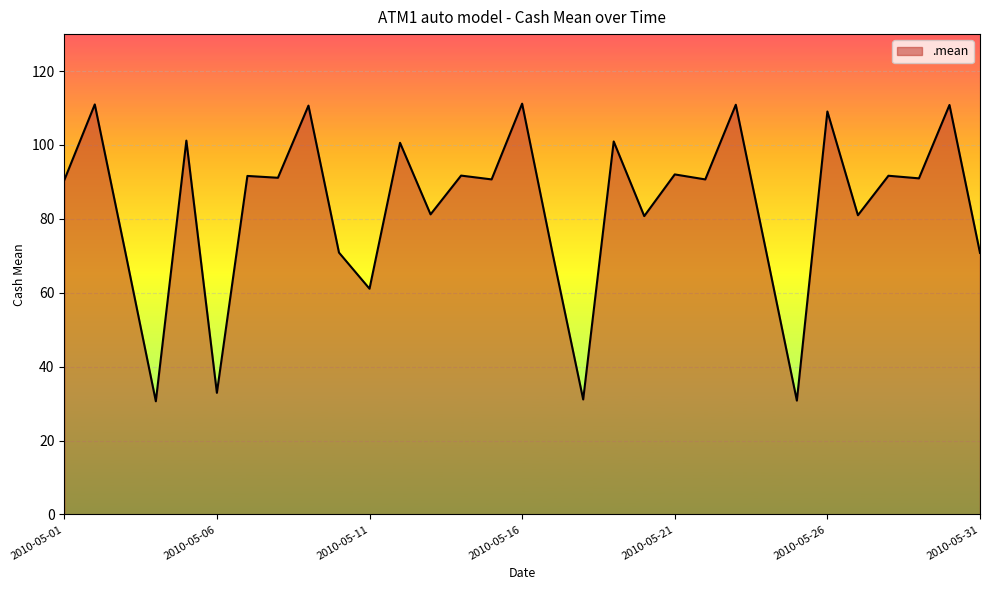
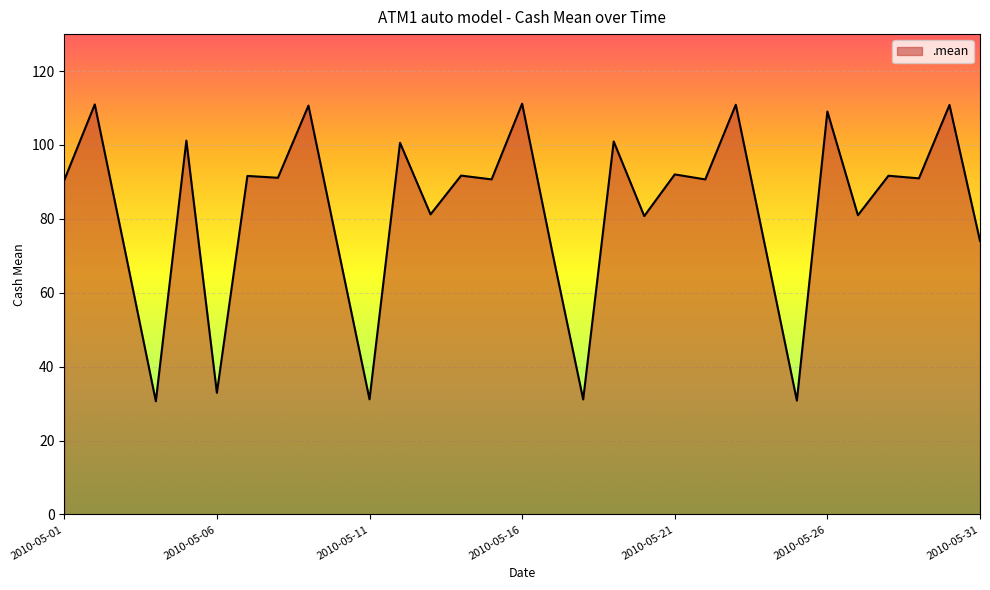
2010-05-11: 61 -> 31
2010-05-31: 71 -> 74
